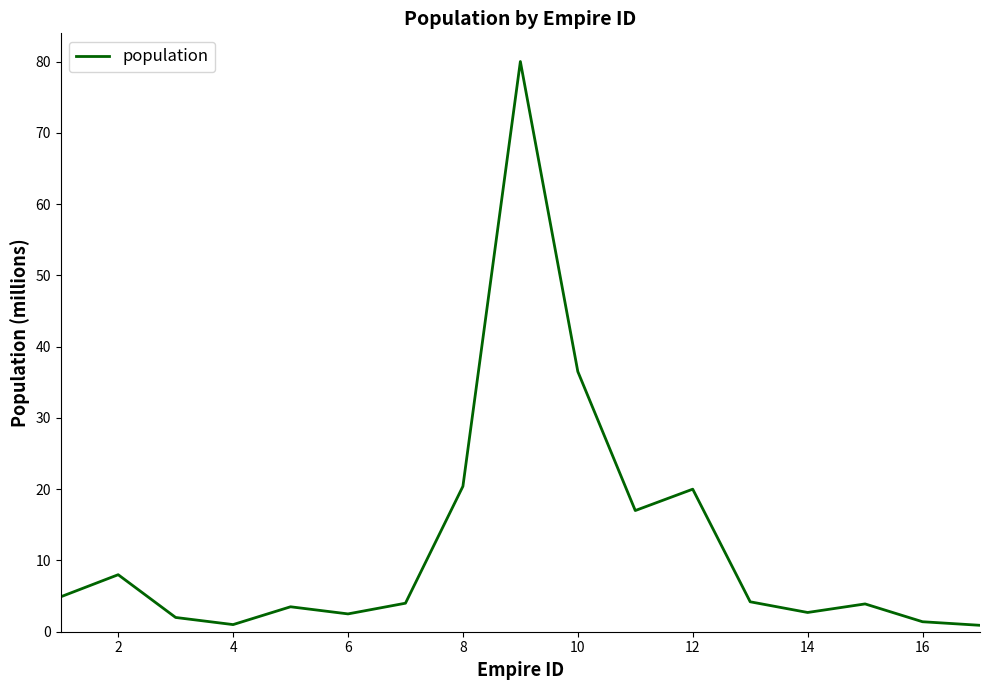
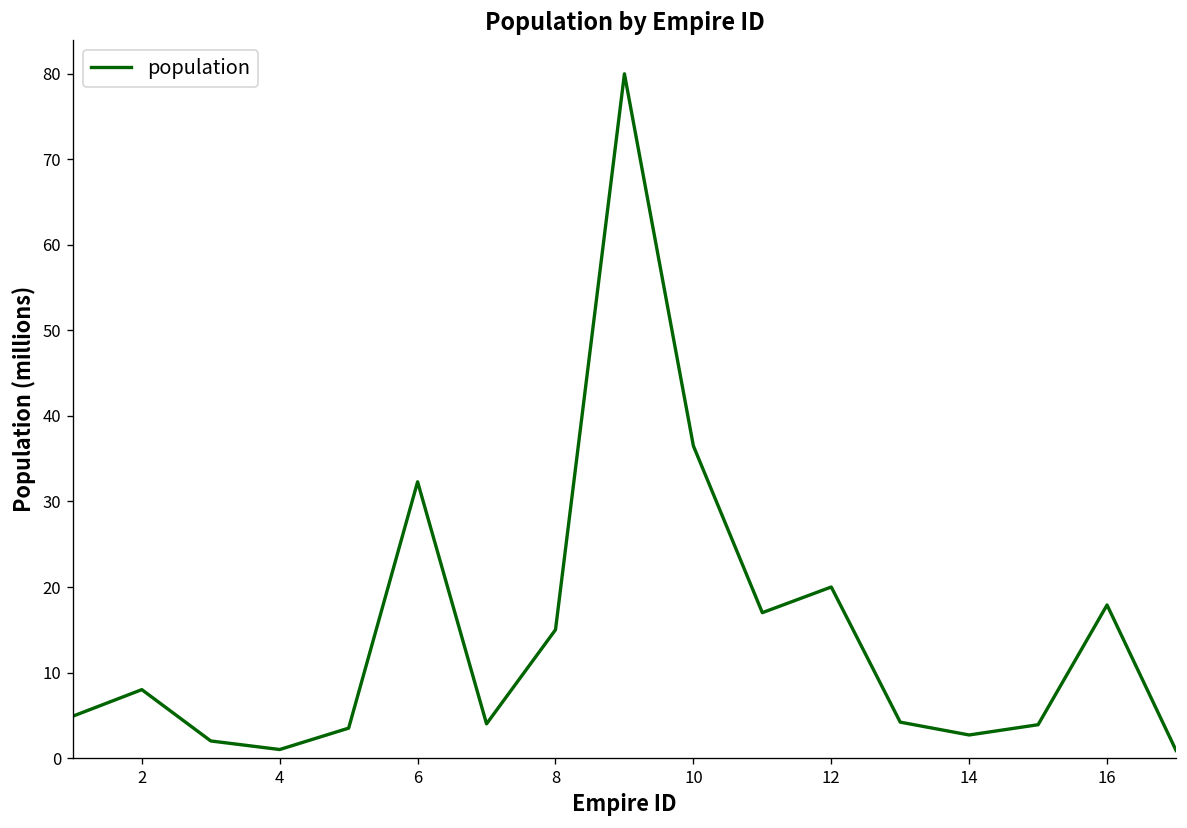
6: 3 -> 32
8: 20 -> 15
16: 1 -> 18
